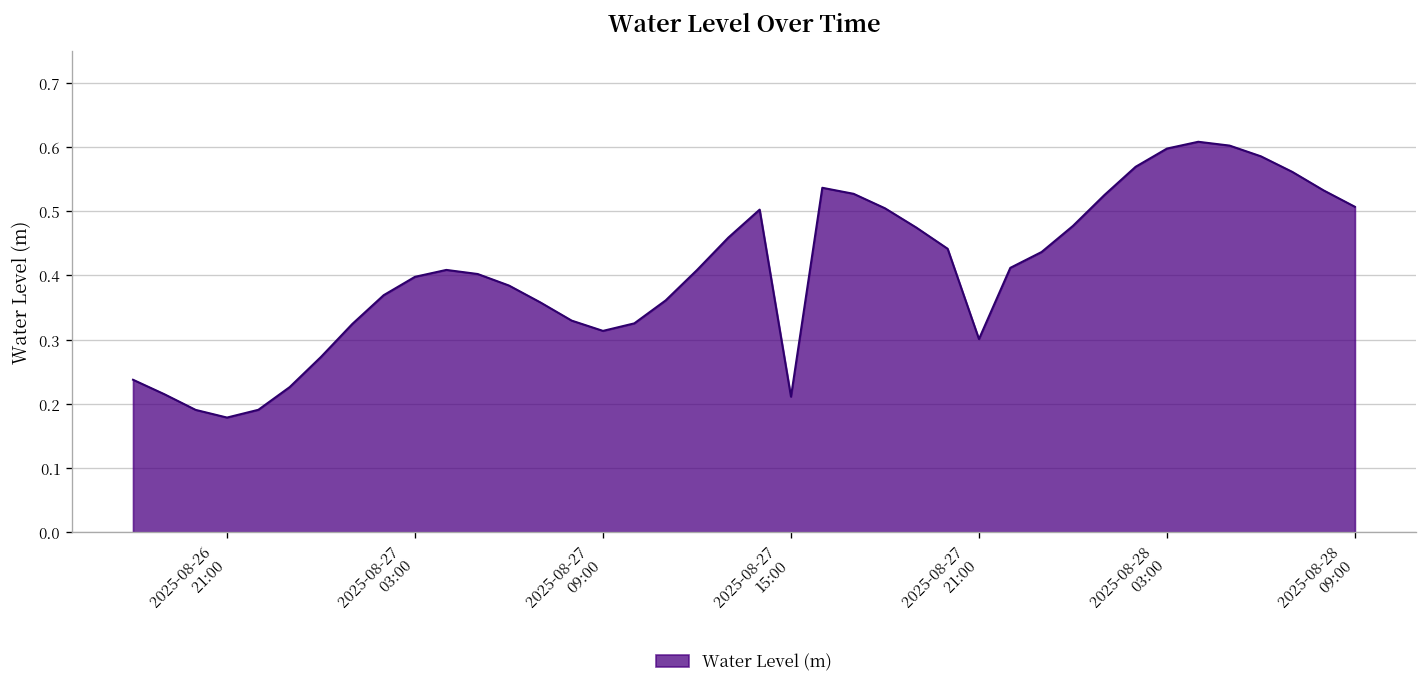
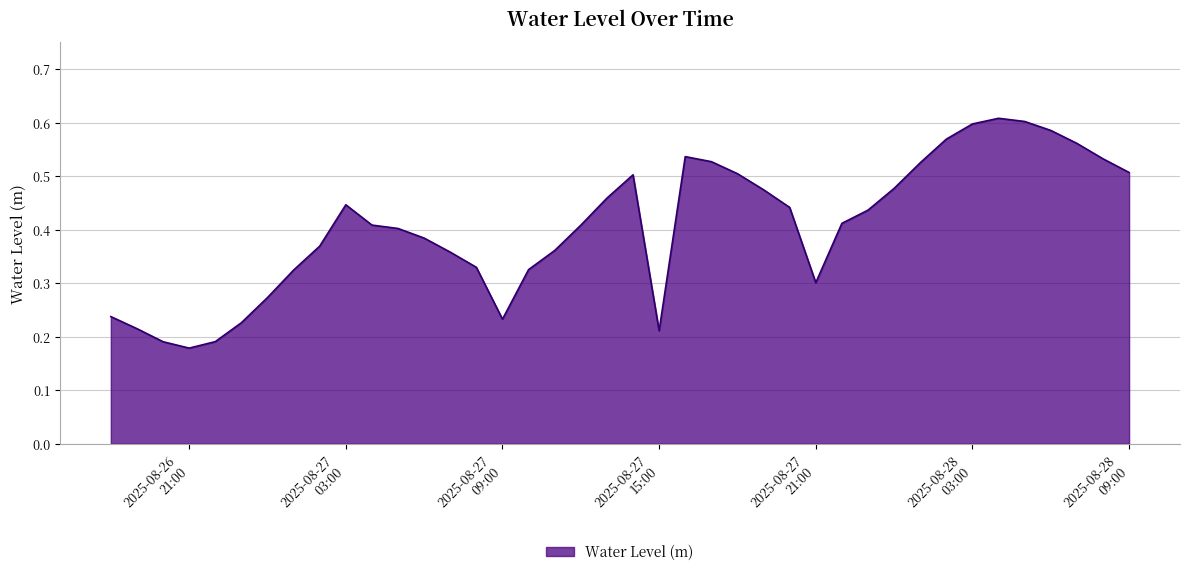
2025-08-27 03:00: 0.40 -> 0.45
2025-08-27 09:00: 0.31 -> 0.23
